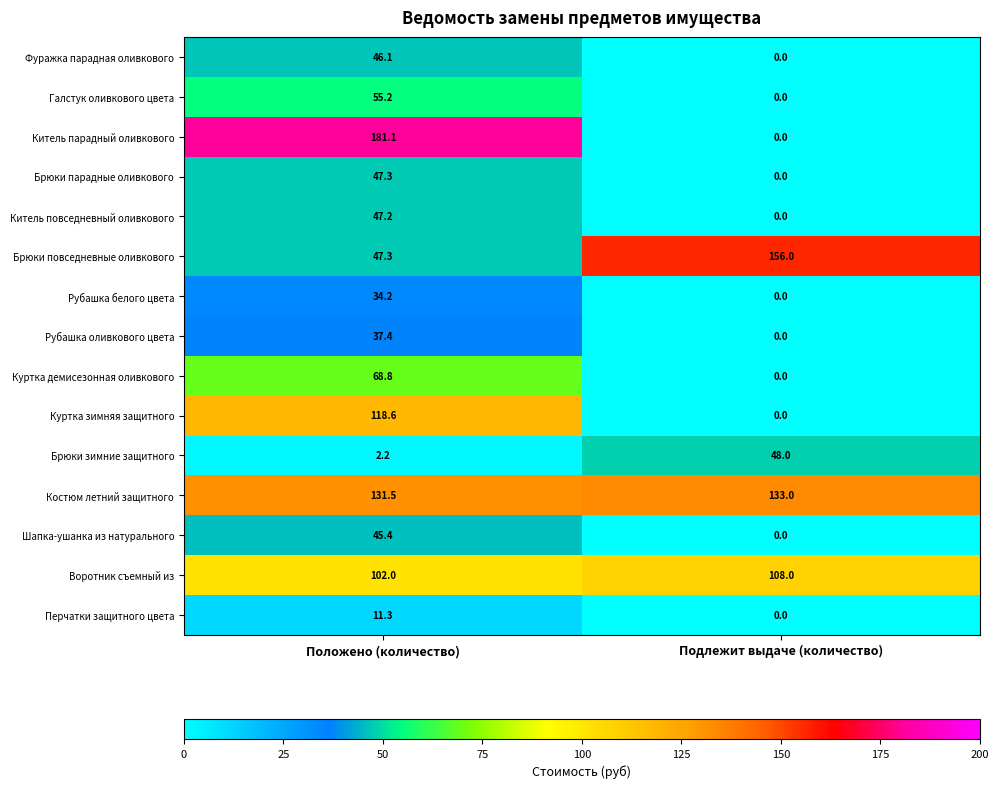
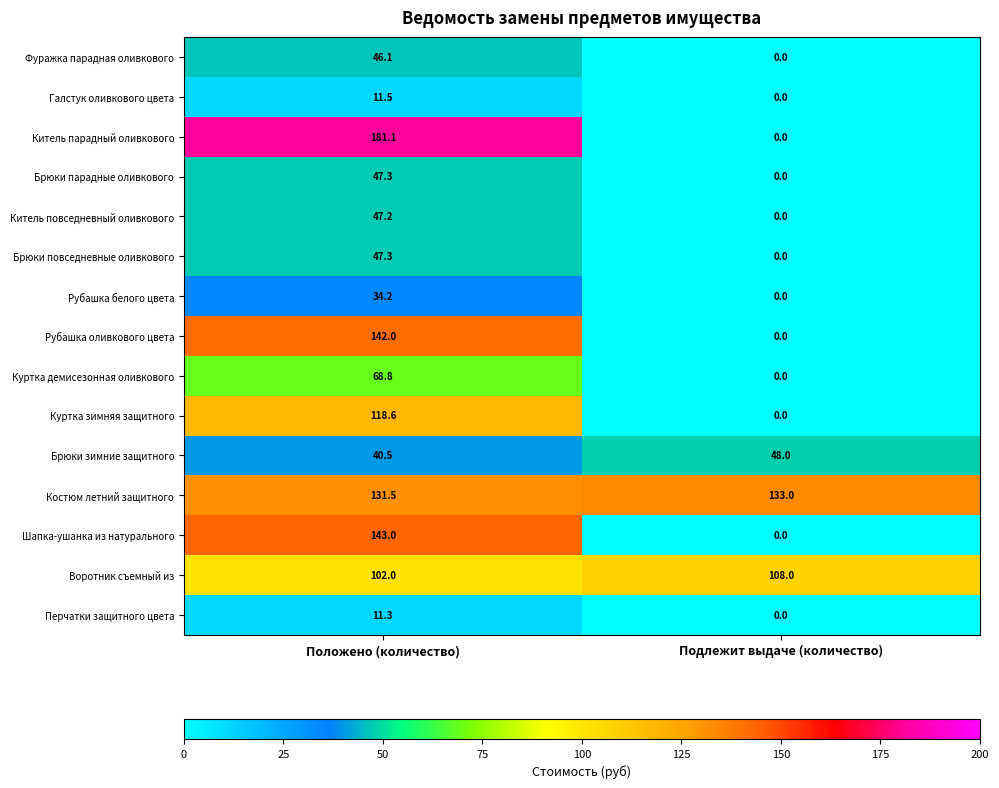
Галстук оливкового цвета, Положено (количество): 55.2 -> 11.5
Брюки повседневные оливкового, Подлежит выдаче (количество): 156.0 -> 0.0
Рубашка оливкового цвета, Положено (количество): 37.4 -> 142.0
Брюки зимние защитного, Положено (количество): 2.2 -> 40.5
Шапка-ушанка из натурального, Положено (количество): 45.4 -> 143.0
